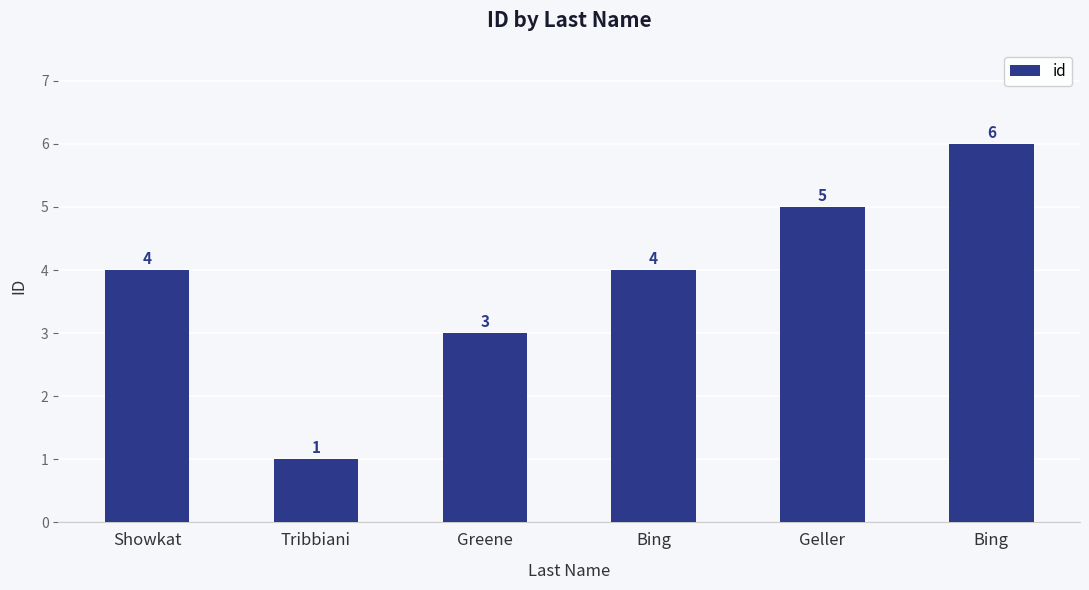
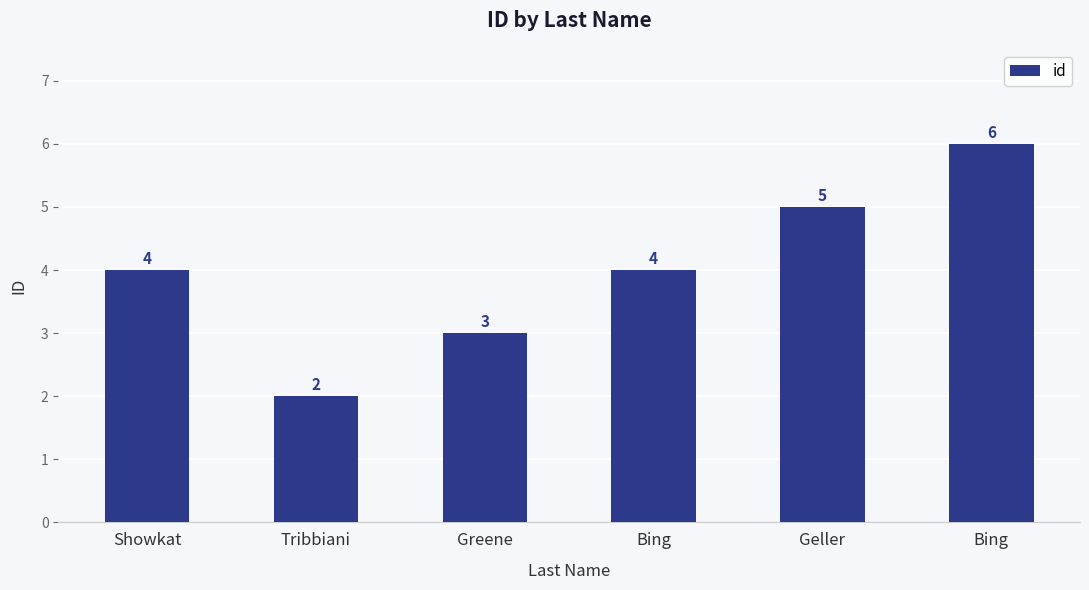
Tribbiani: 1 -> 2
